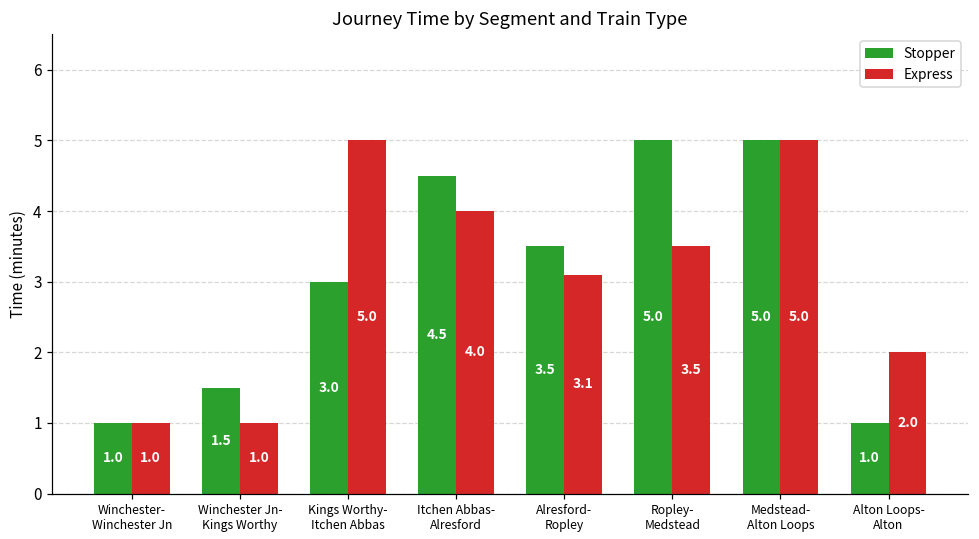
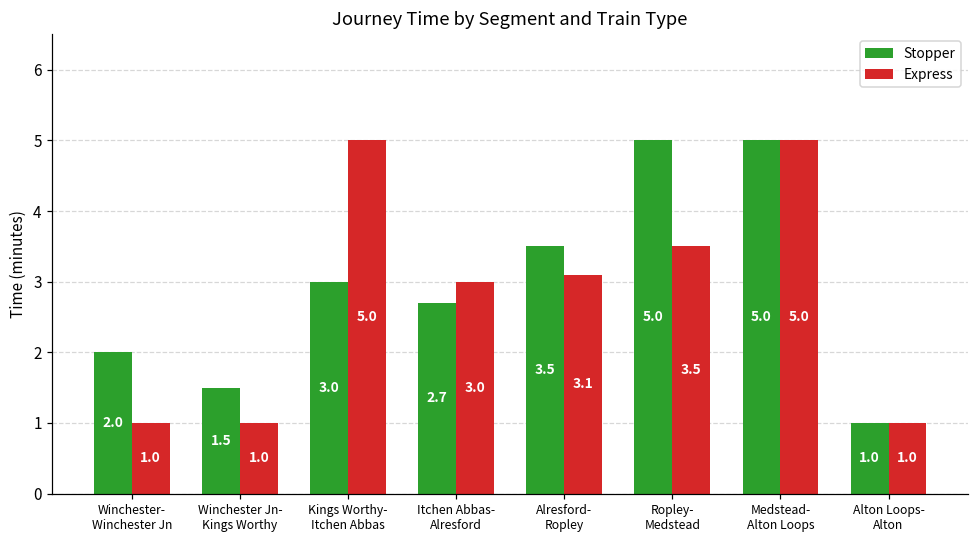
Stopper, Winchester- Winchester Jn: 1.0 -> 2.0
Stopper, Itchen Abbas- Alresford: 4.5 -> 2.7
Express, Itchen Abbas- Alresford: 4.0 -> 3.0
Express, Alton Loops- Alton: 2.0 -> 1.0
